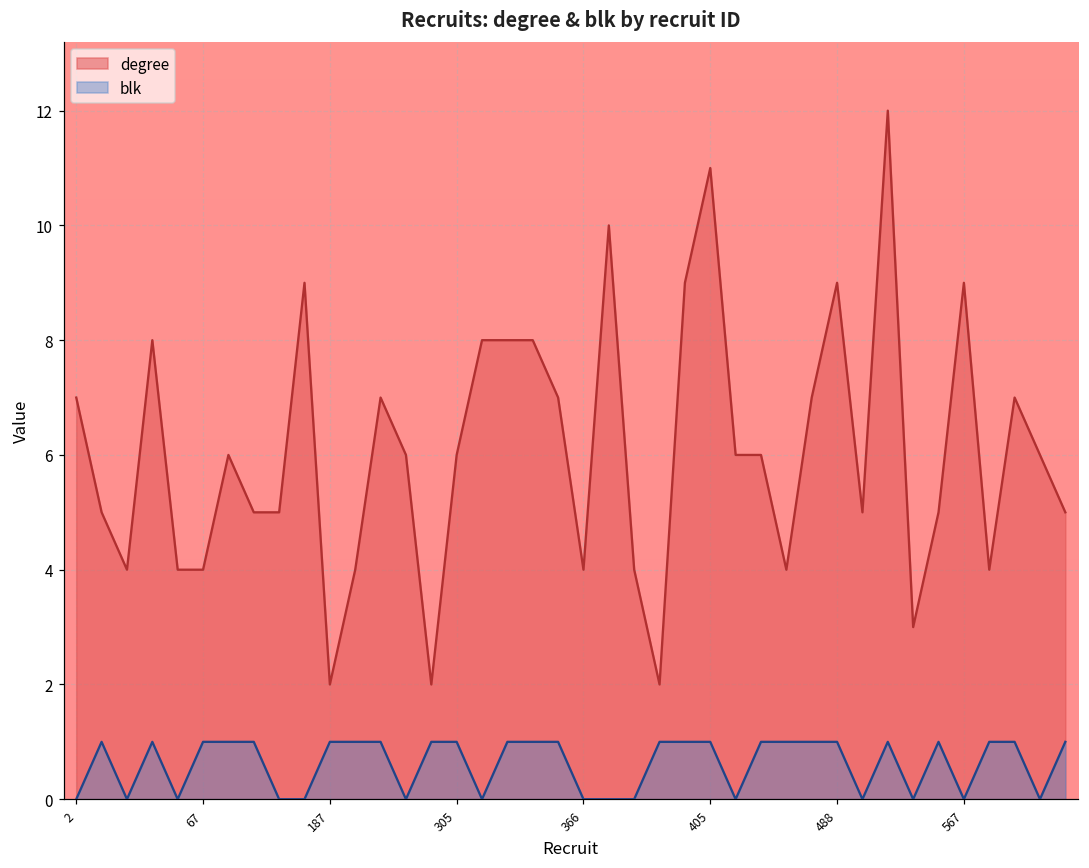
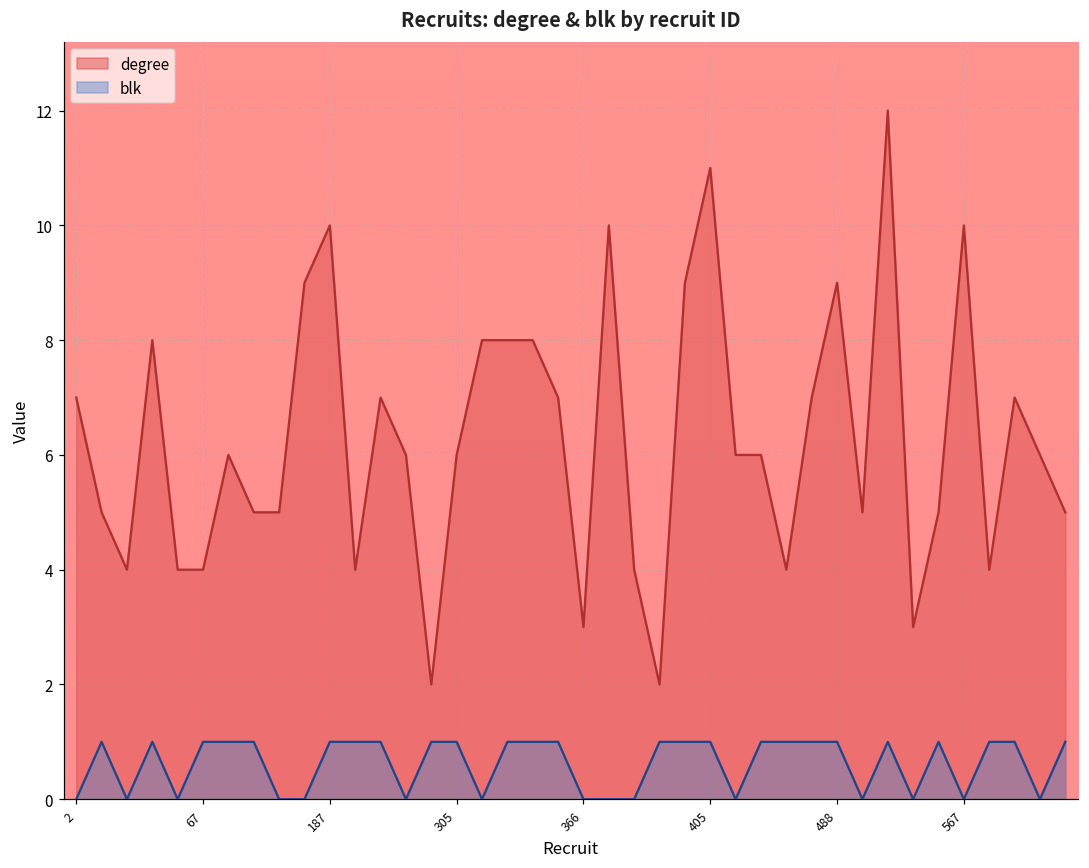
degree, 187: 2 -> 10
degree, 366: 4 -> 3
degree, 567: 9 -> 10
